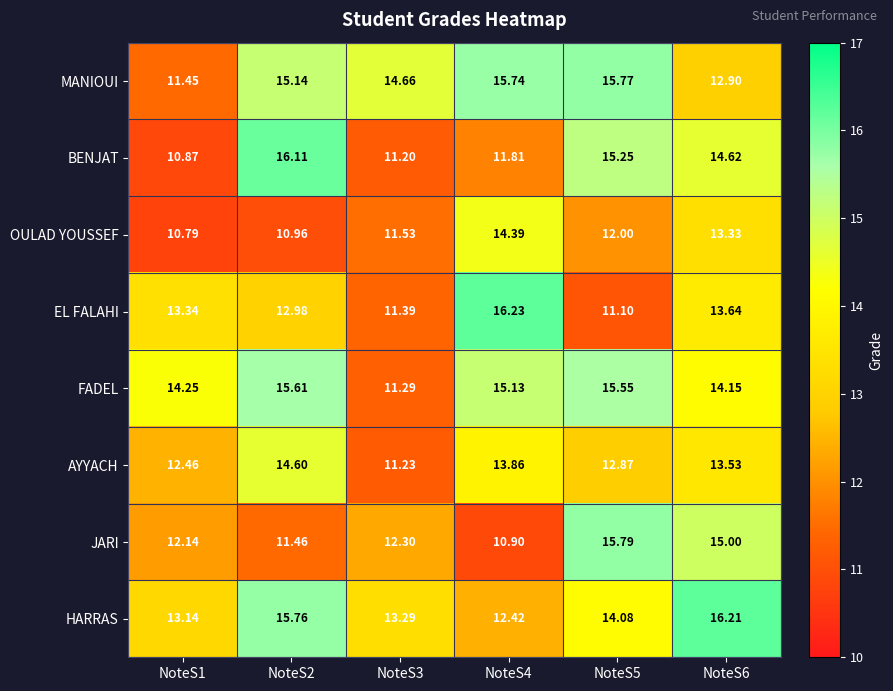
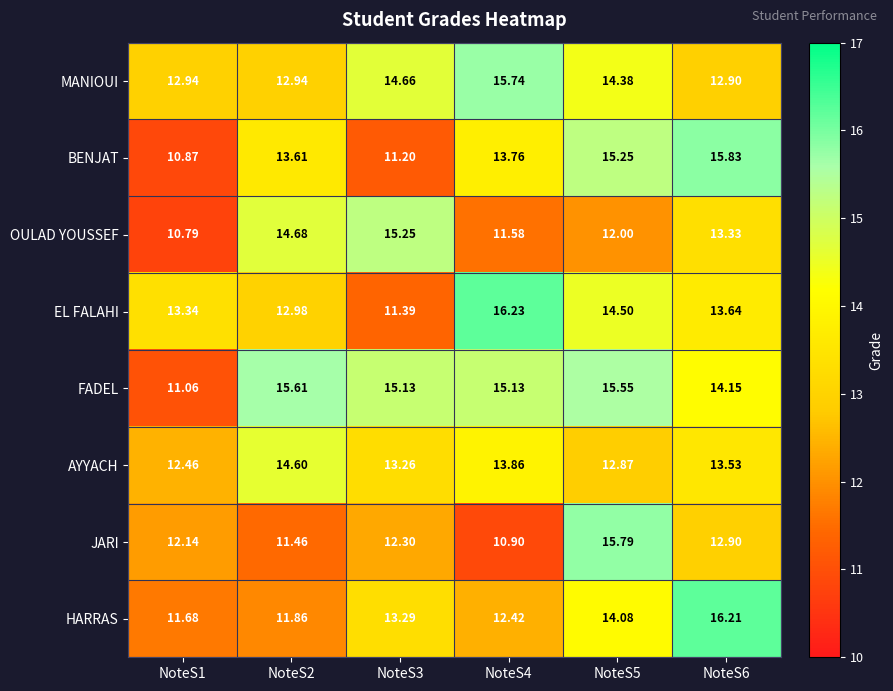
MANIOUI, NoteS1: 11.45 -> 12.94
MANIOUI, NoteS2: 15.14 -> 12.94
MANIOUI, NoteS5: 15.77 -> 14.38
BENJAT, NoteS2: 16.11 -> 13.61
BENJAT, NoteS4: 11.81 -> 13.76
BENJAT, NoteS6: 14.62 -> 15.83
OULAD YOUSSEF, NoteS2: 10.96 -> 14.68
OULAD YOUSSEF, NoteS3: 11.53 -> 15.25
OULAD YOUSSEF, NoteS4: 14.39 -> 11.58
EL FALAHI, NoteS5: 11.10 -> 14.50
FADEL, NoteS1: 14.25 -> 11.06
FADEL, NoteS3: 11.29 -> 15.13
AYYACH, NoteS3: 11.23 -> 13.26
JARI, NoteS6: 15.00 -> 12.90
HARRAS, NoteS1: 13.14 -> 11.68
HARRAS, NoteS2: 15.76 -> 11.86
